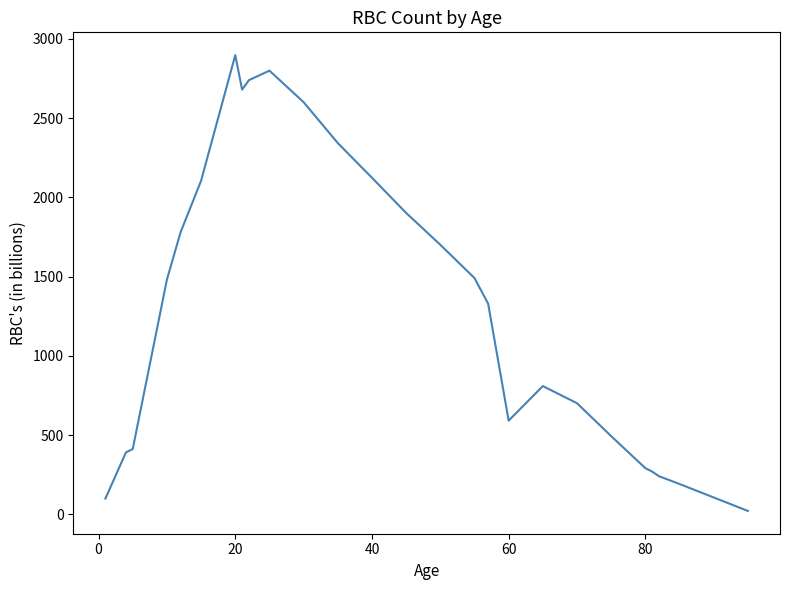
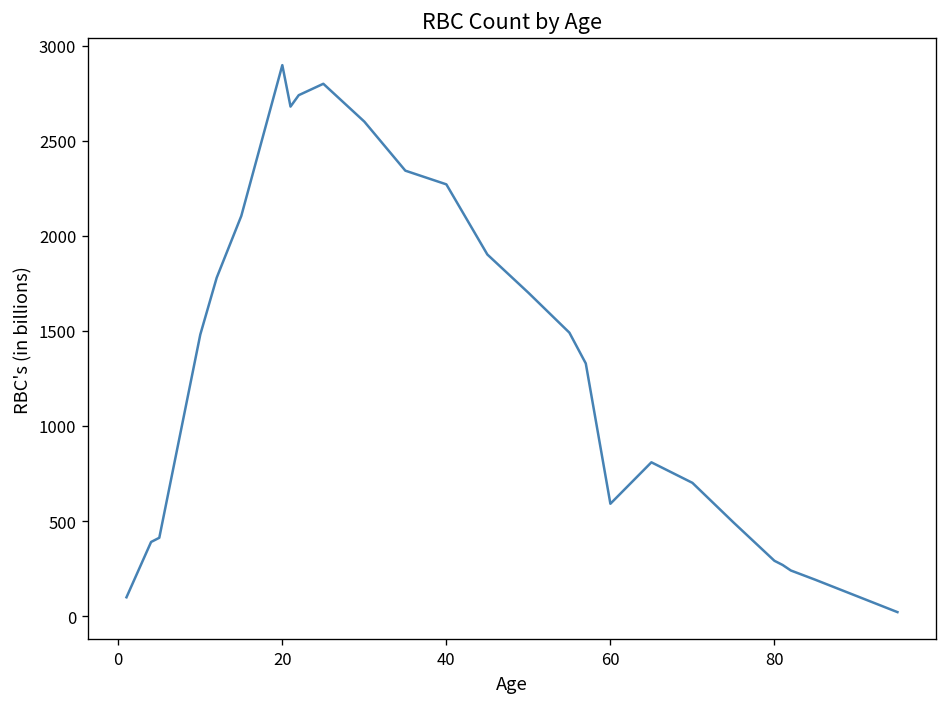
40: 2120 -> 2270
